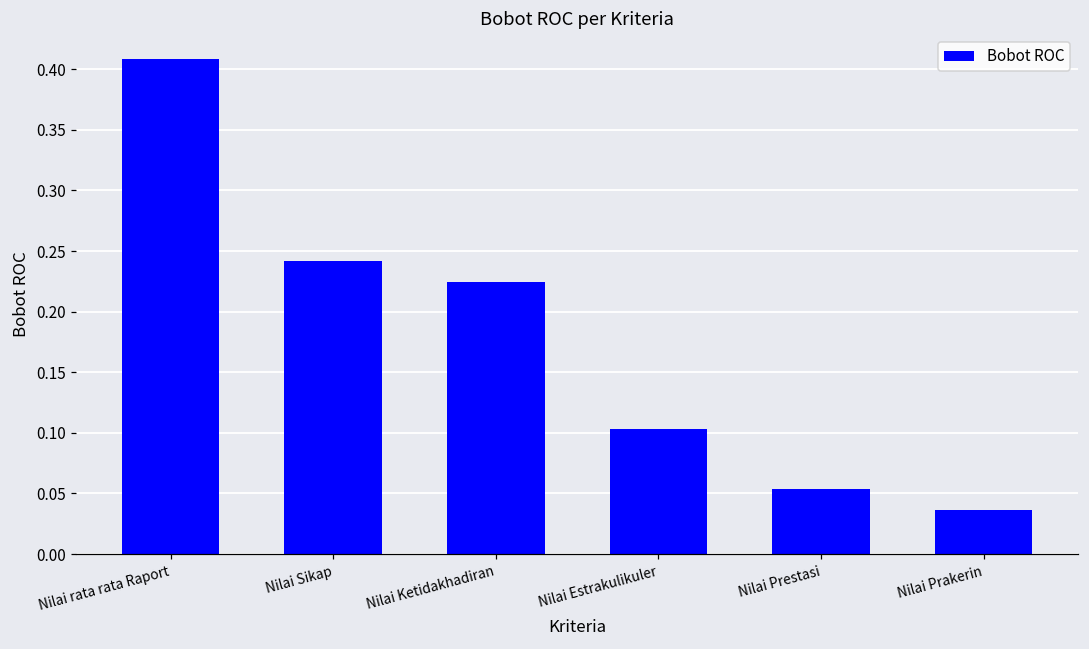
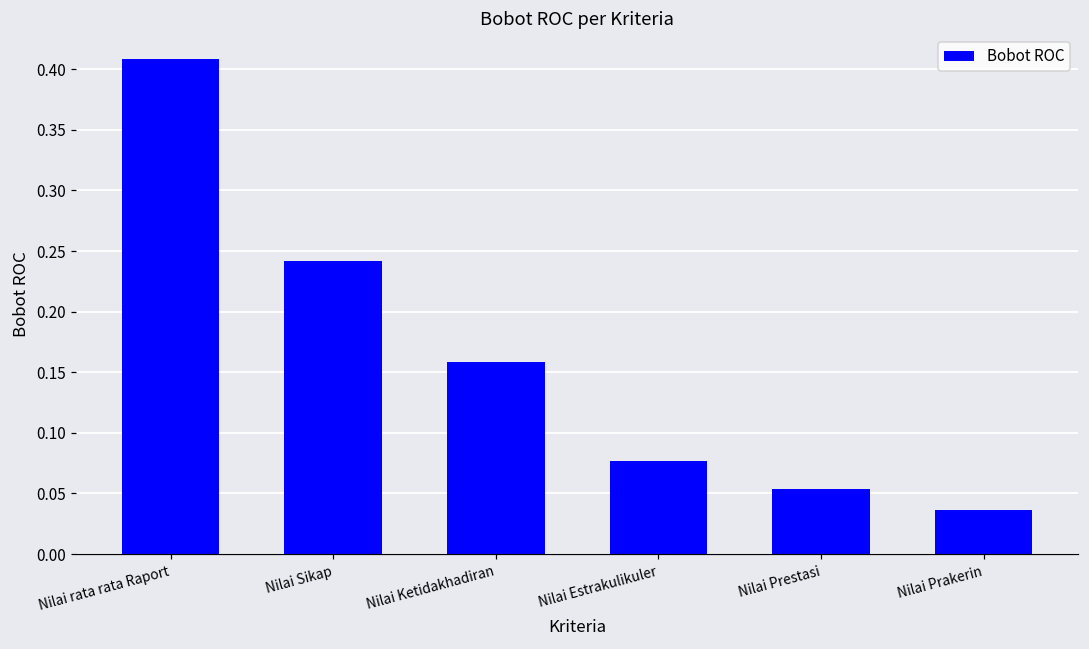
Nilai Ketidakhadiran: 0.225 -> 0.158
Nilai Estrakulikuler: 0.103 -> 0.077
